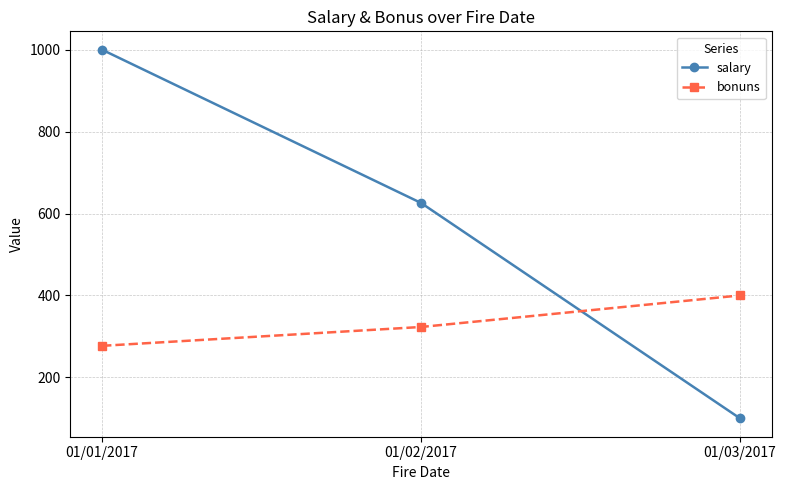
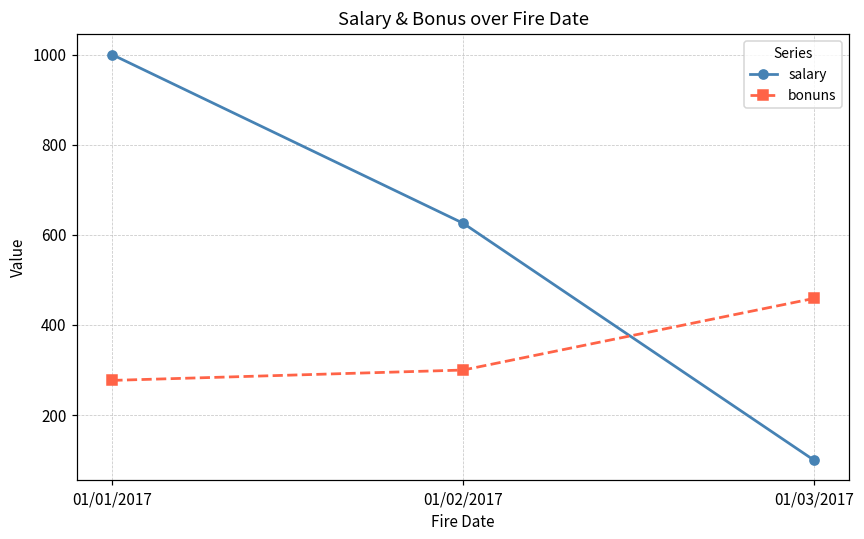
bonuns, 01/02/2017: 320 -> 300
bonuns, 01/03/2017: 400 -> 460
